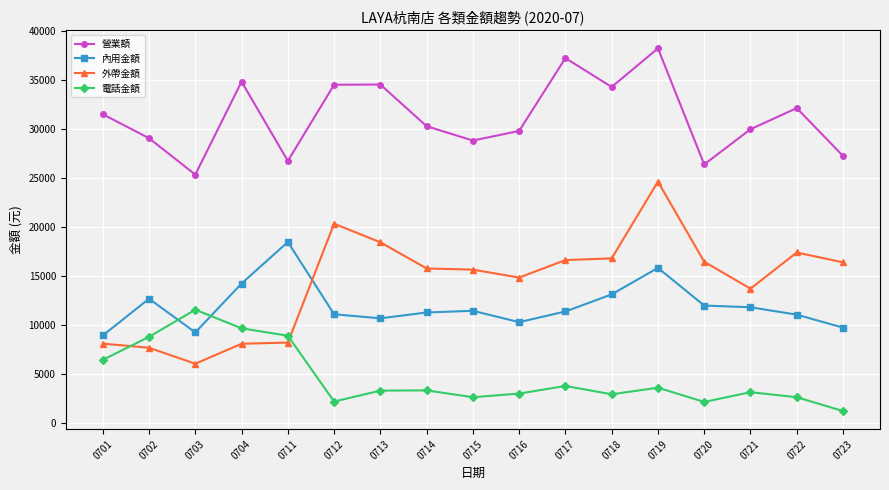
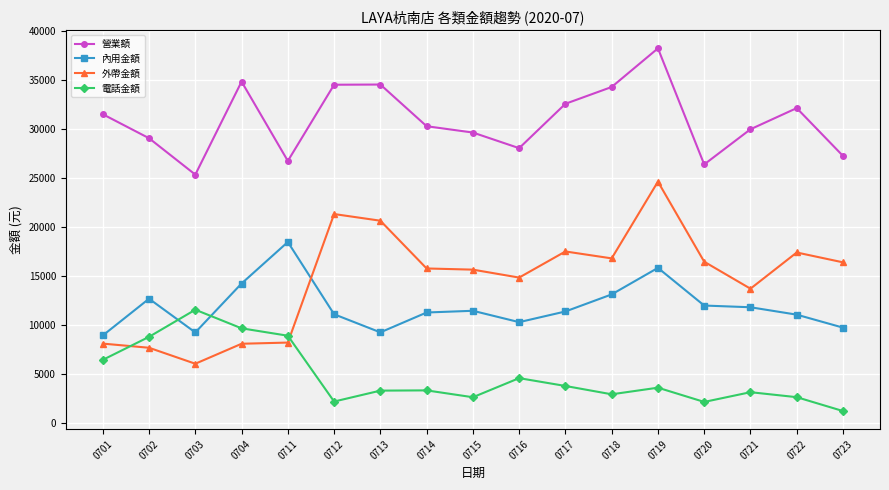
外帶金額, 0712: 20000 -> 21000
內用金額, 0713: 11000 -> 9000
外帶金額, 0713: 18000 -> 21000
營業額, 0715: 29000 -> 30000
營業額, 0716: 30000 -> 28000
電話金額, 0716: 3000 -> 5000
營業額, 0717: 37000 -> 33000
外帶金額, 0717: 16600 -> 17500
